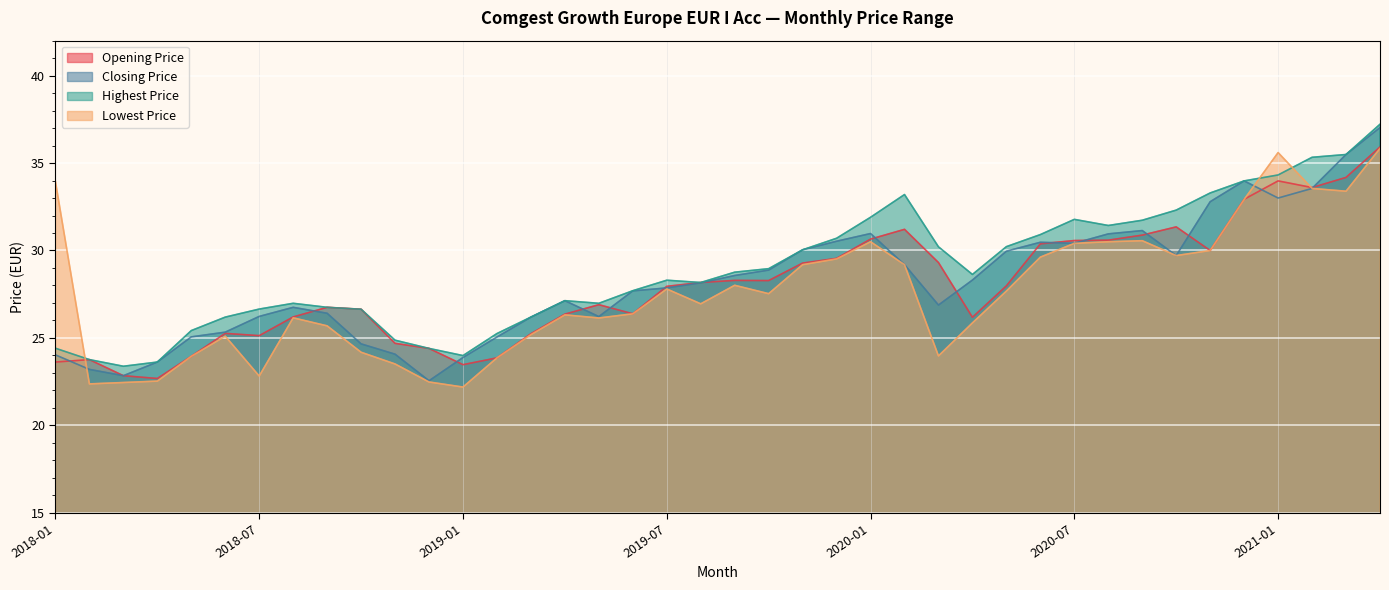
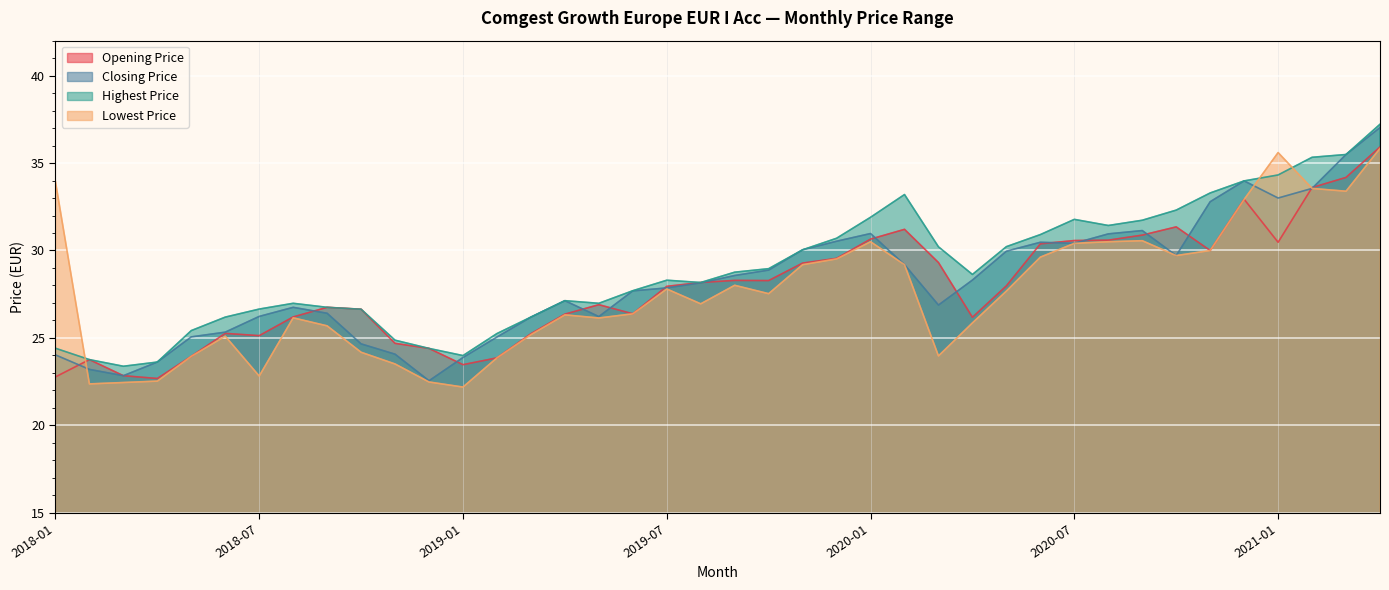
Opening Price, 2018-01: 23.6 -> 22.8
Opening Price, 2021-01: 34.0 -> 30.5
